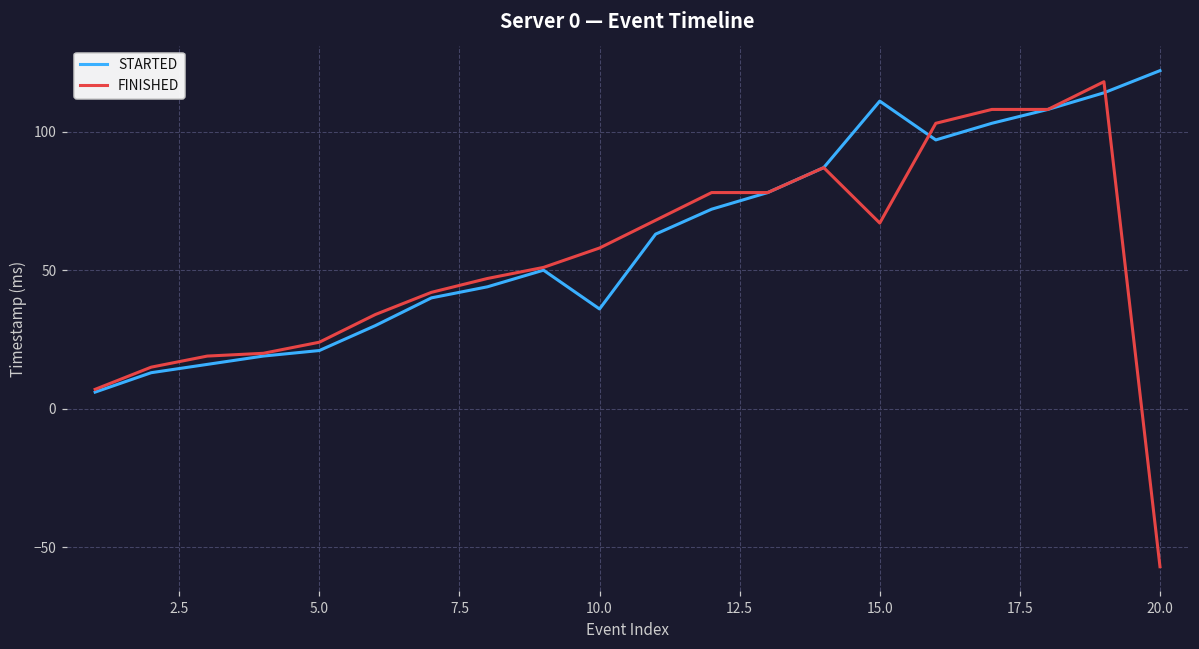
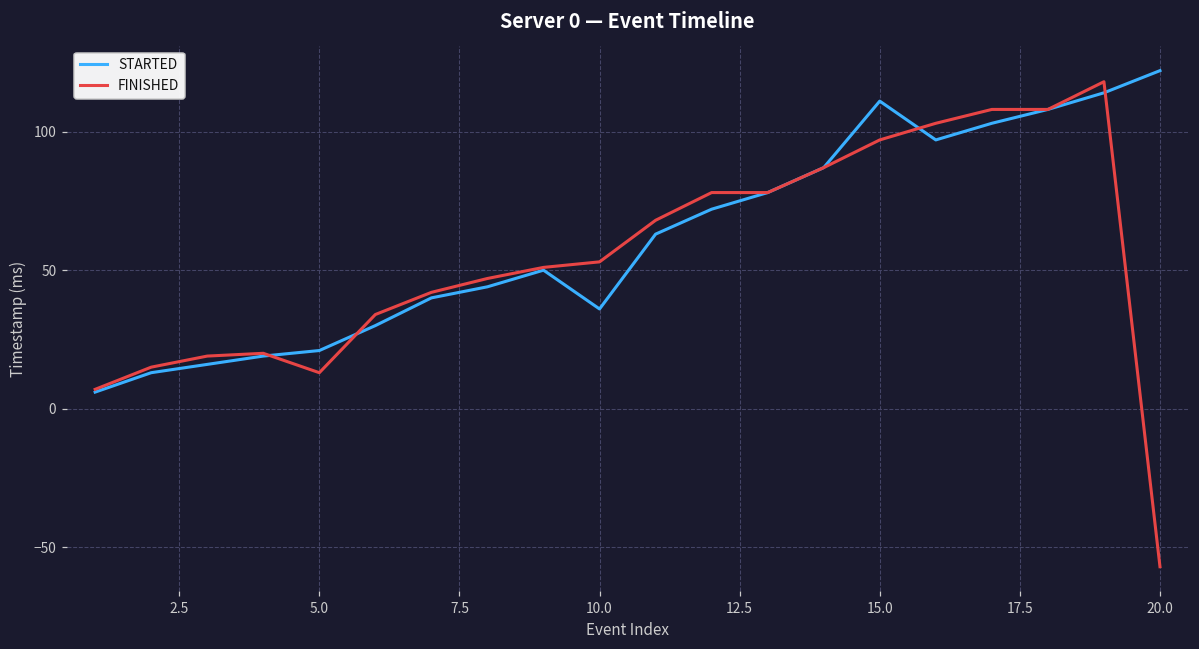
FINISHED, 5.0: 24 -> 13
FINISHED, 10.0: 58 -> 53
FINISHED, 15.0: 67 -> 97
